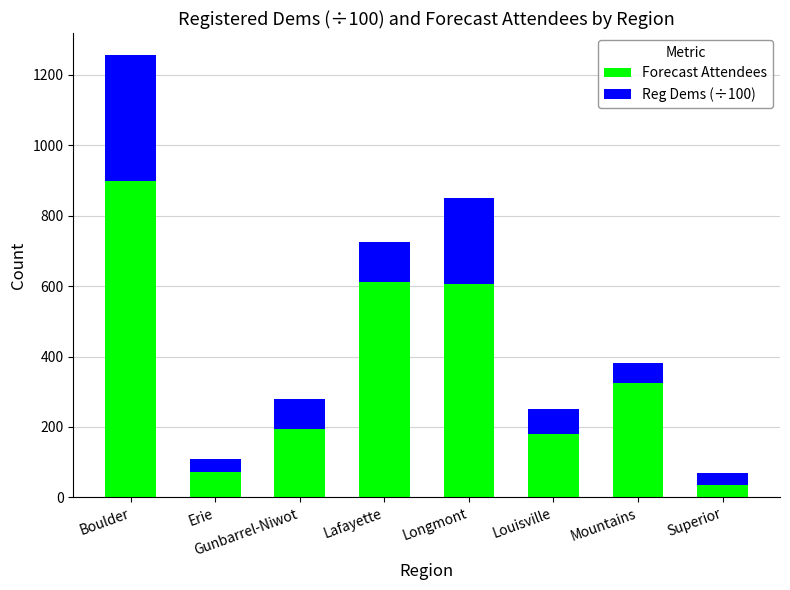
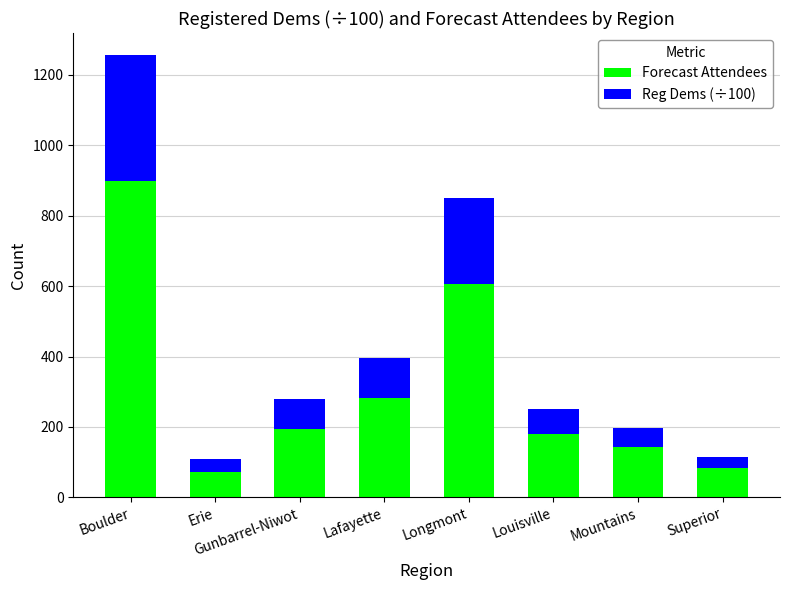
Forecast Attendees, Lafayette: 610 -> 280
Forecast Attendees, Mountains: 330 -> 140
Forecast Attendees, Superior: 40 -> 80
